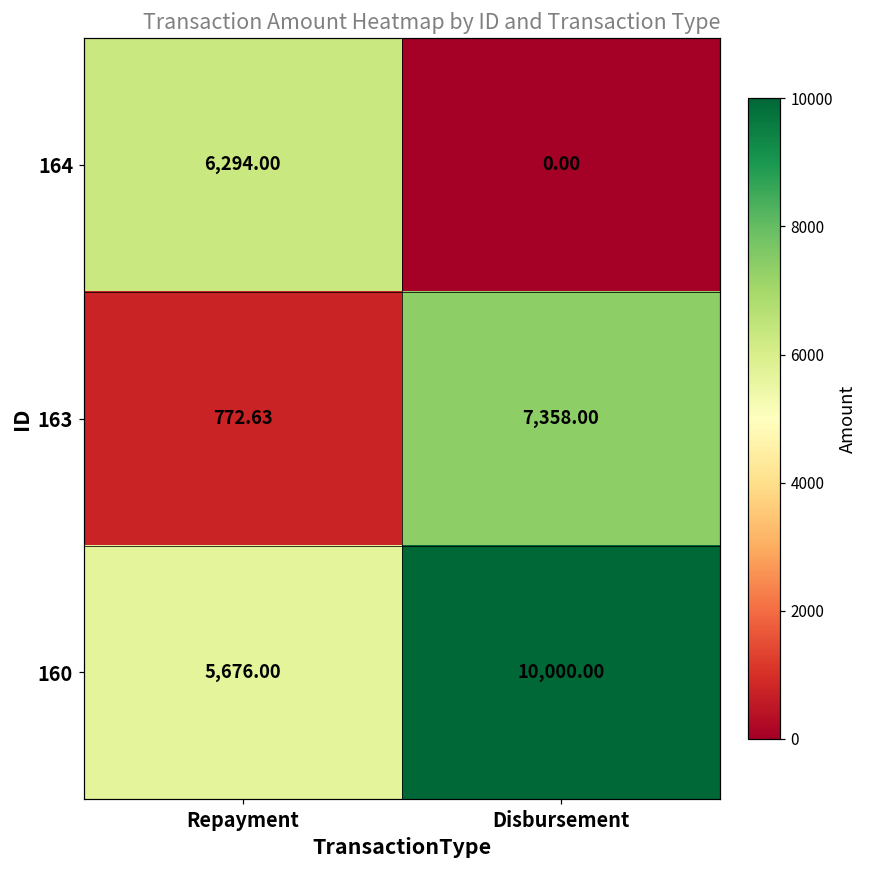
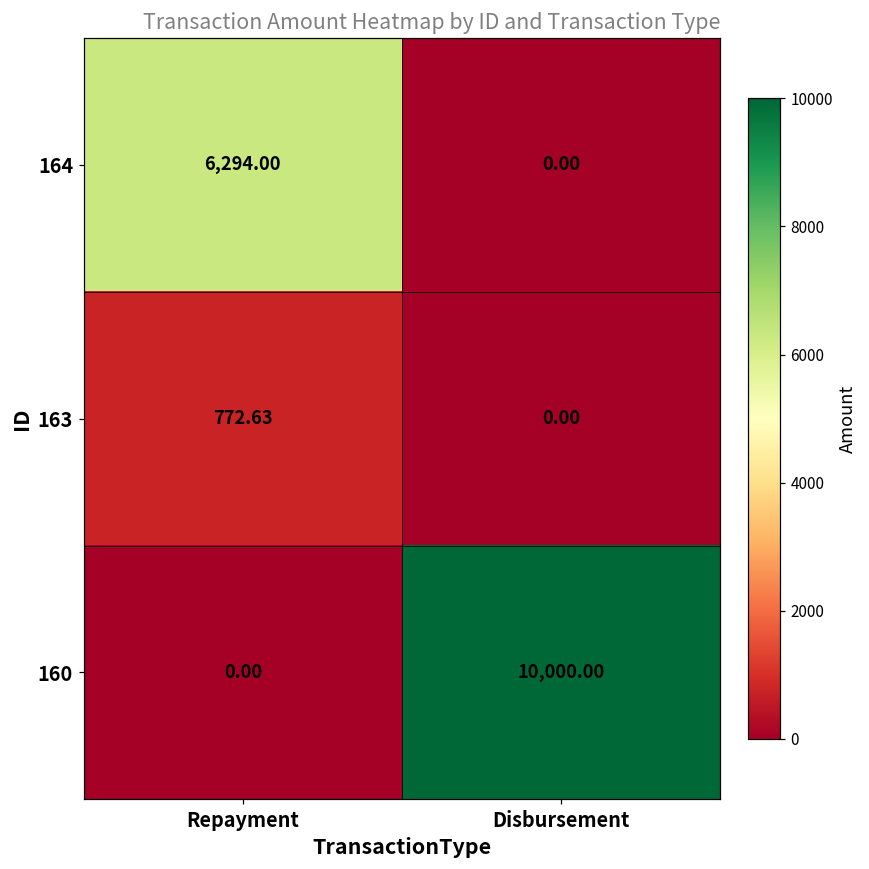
163, Disbursement: 7,358.00 -> 0.00
160, Repayment: 5,676.00 -> 0.00
